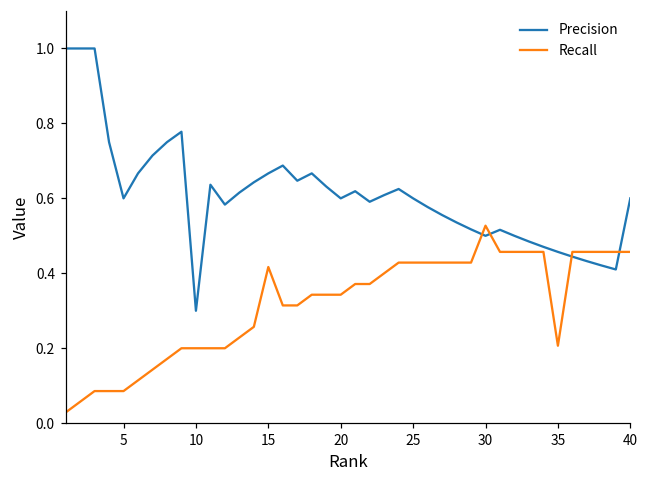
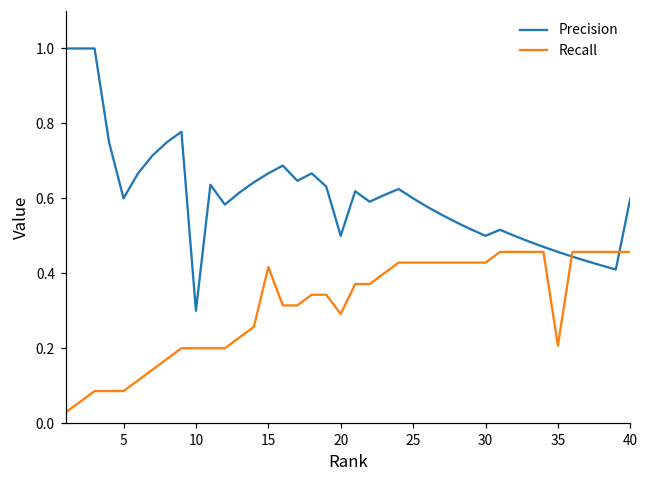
Precision, 20: 0.6 -> 0.5
Recall, 20: 0.34 -> 0.29
Recall, 30: 0.53 -> 0.43
